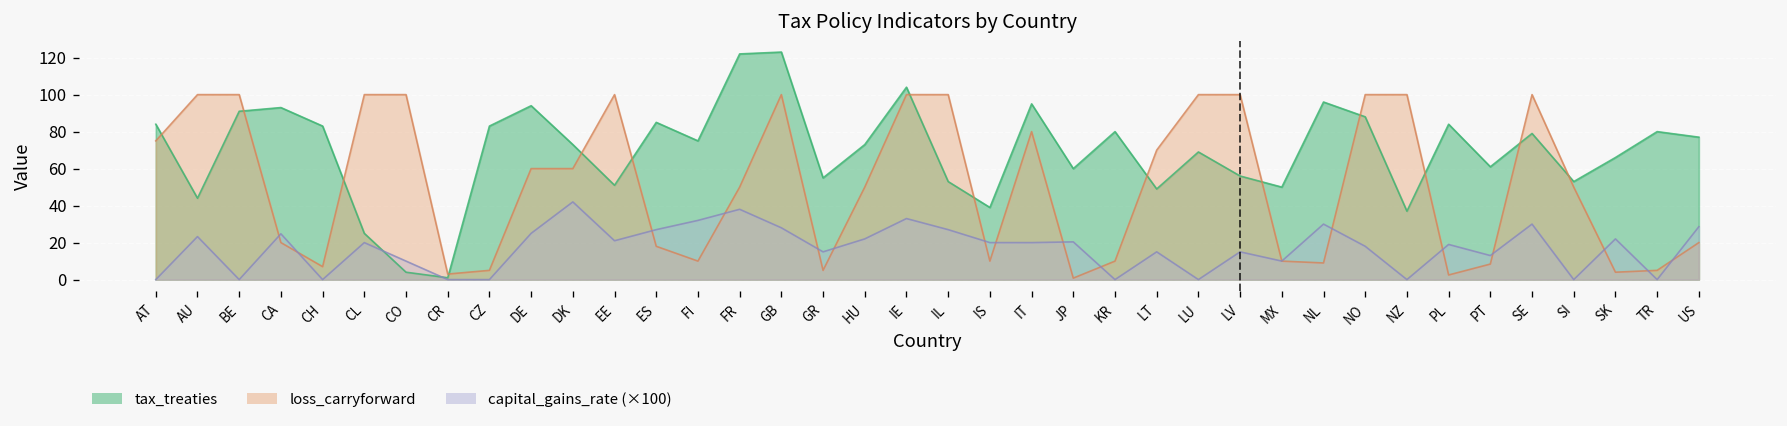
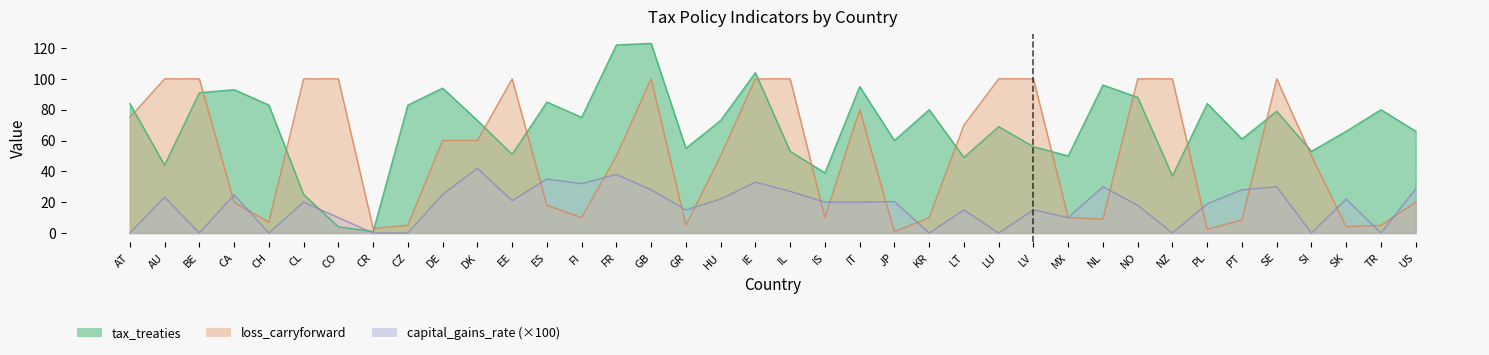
capital_gains_rate (×100), ES: 27 -> 35
capital_gains_rate (×100), PT: 13 -> 28
tax_treaties, US: 77 -> 66
